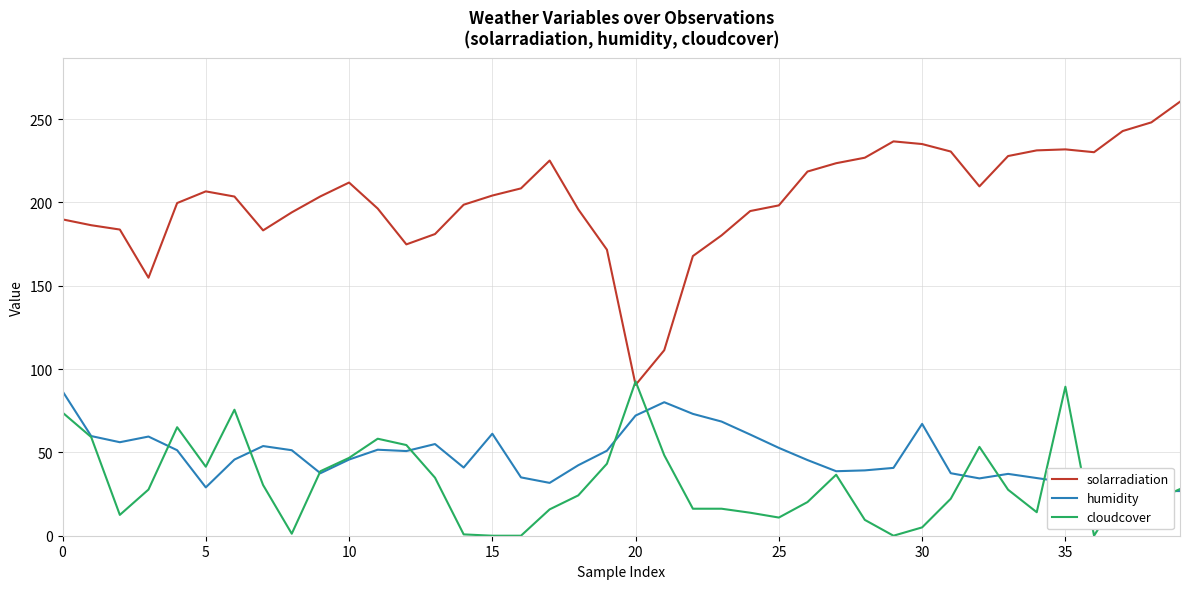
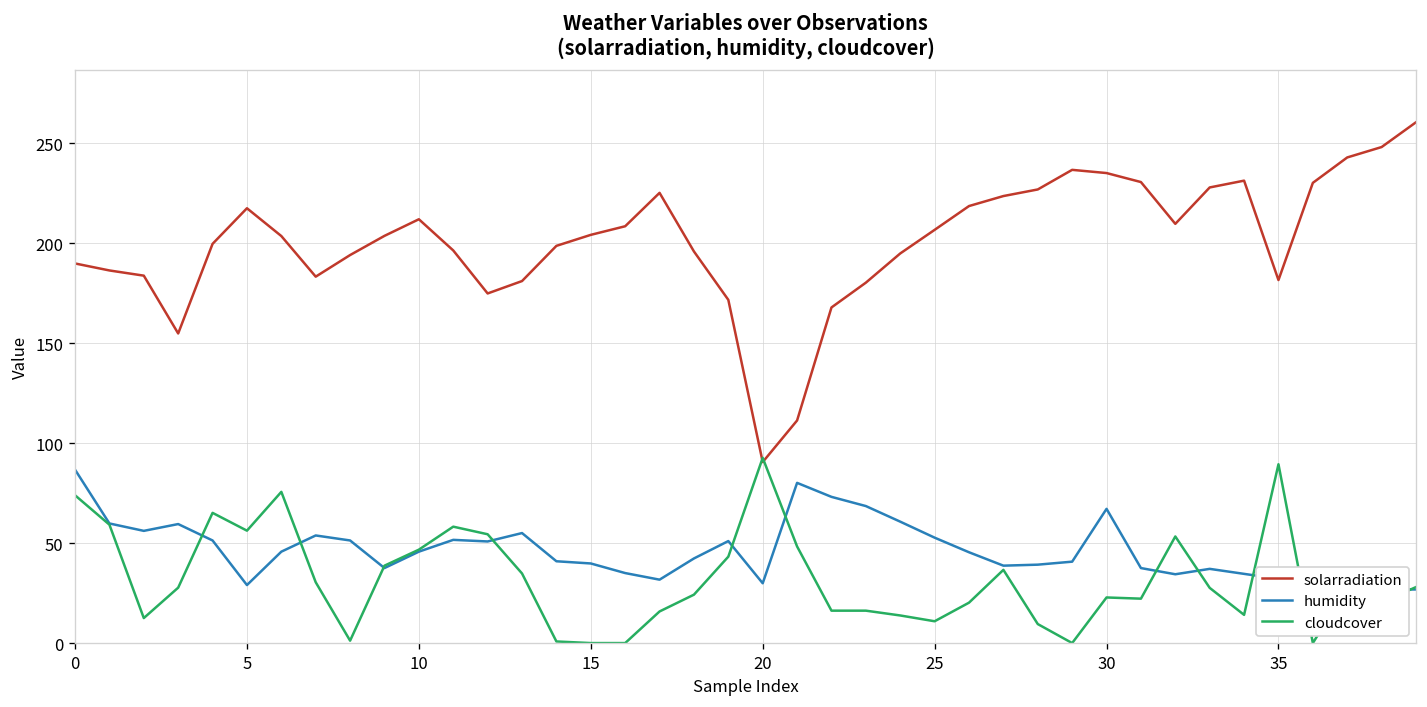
solarradiation, 5: 207 -> 217
cloudcover, 5: 41 -> 56
humidity, 15: 61 -> 40
humidity, 20: 72 -> 30
solarradiation, 25: 198 -> 207
cloudcover, 30: 5 -> 23
solarradiation, 35: 232 -> 182
